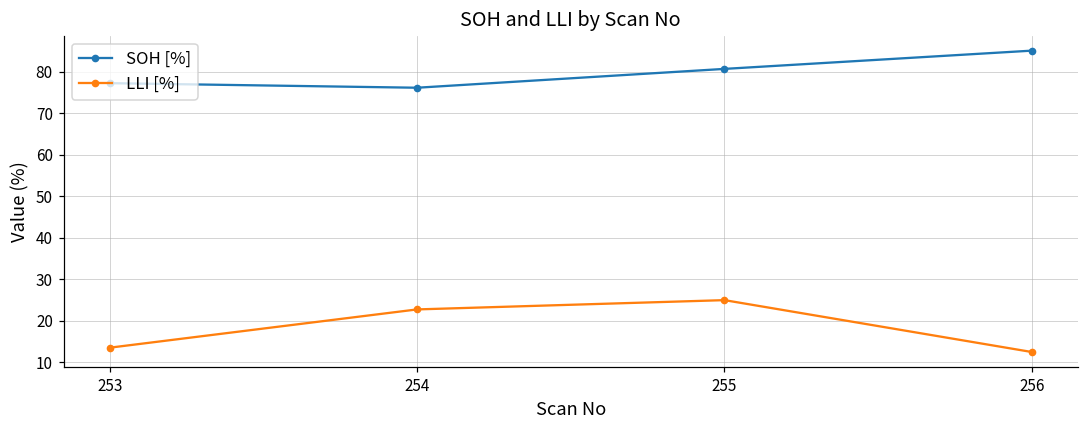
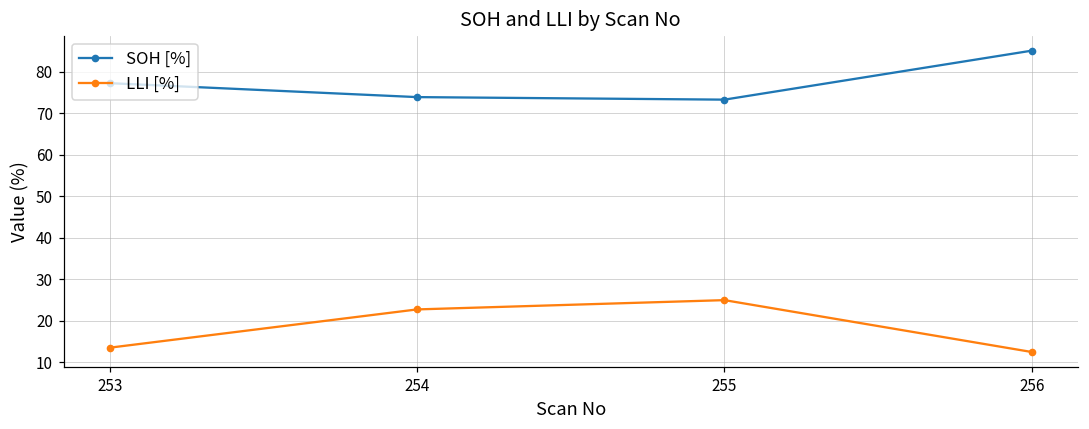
SOH [%], 254: 76 -> 74
SOH [%], 255: 81 -> 73
